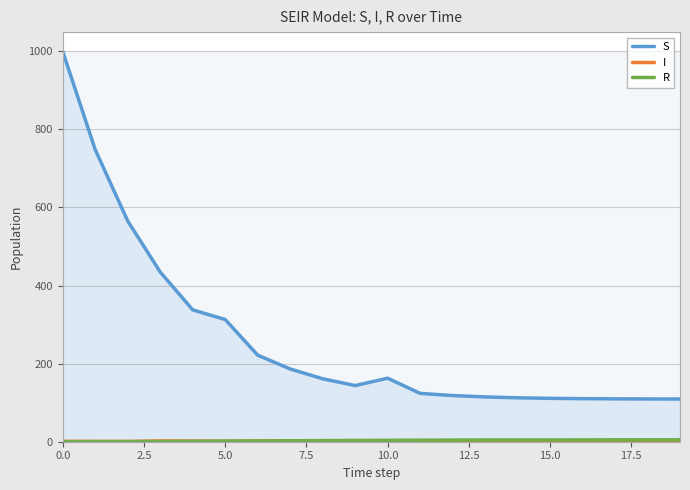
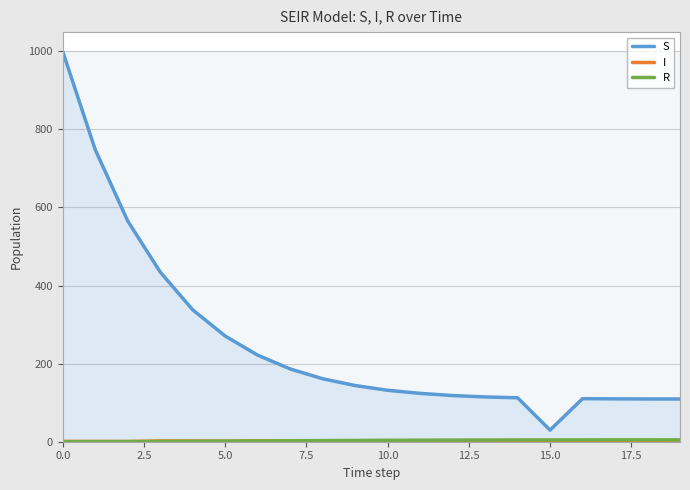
S, 5.0: 310 -> 270
S, 10.0: 160 -> 130
S, 15.0: 110 -> 30
